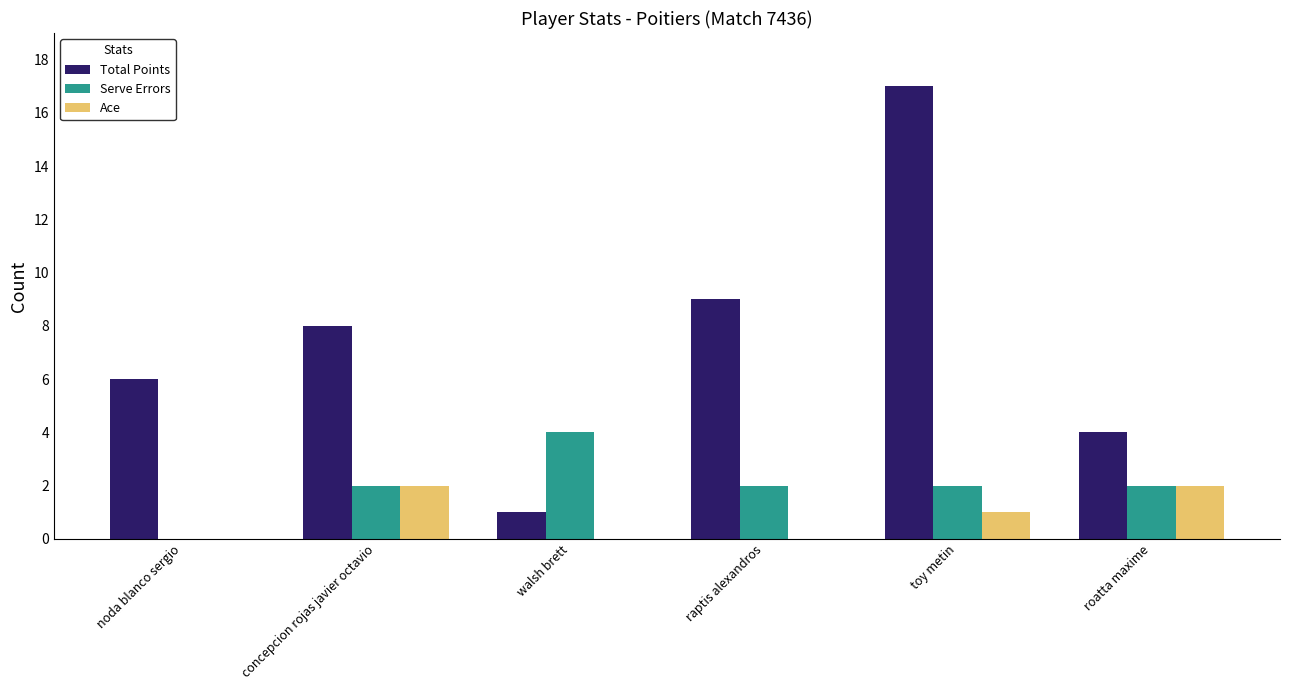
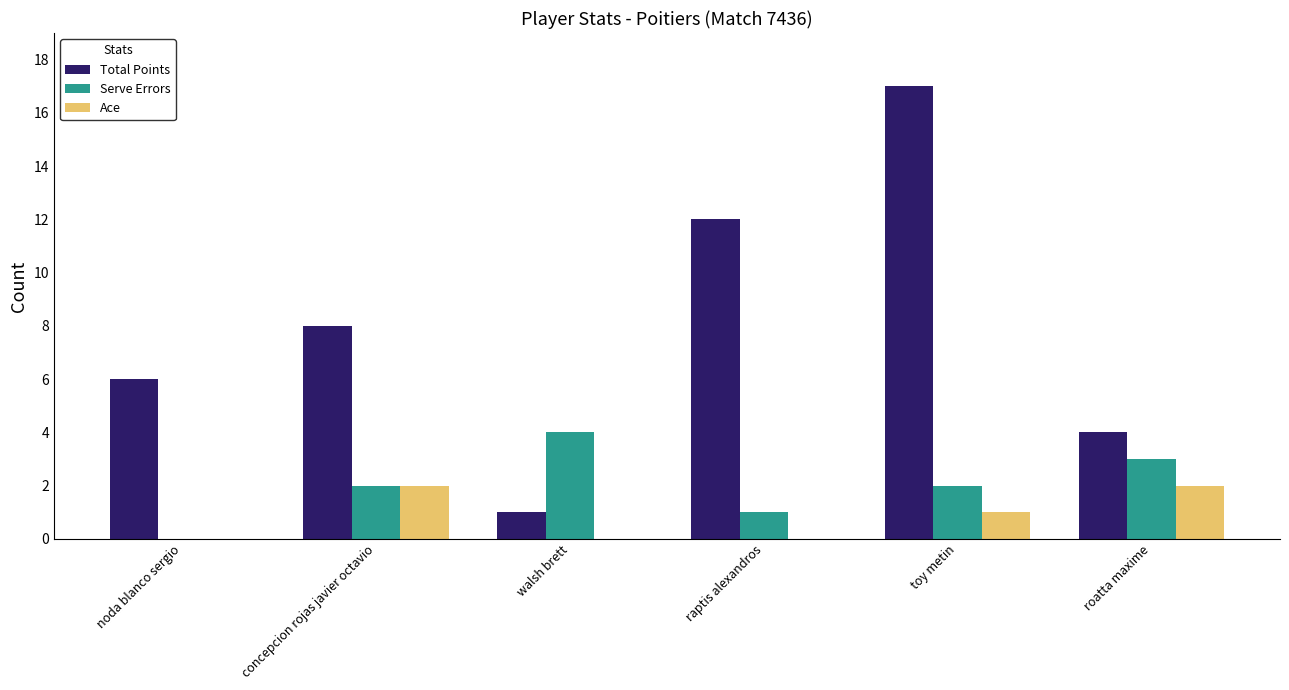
Total Points, raptis alexandros: 9 -> 12
Serve Errors, raptis alexandros: 2 -> 1
Serve Errors, roatta maxime: 2 -> 3
